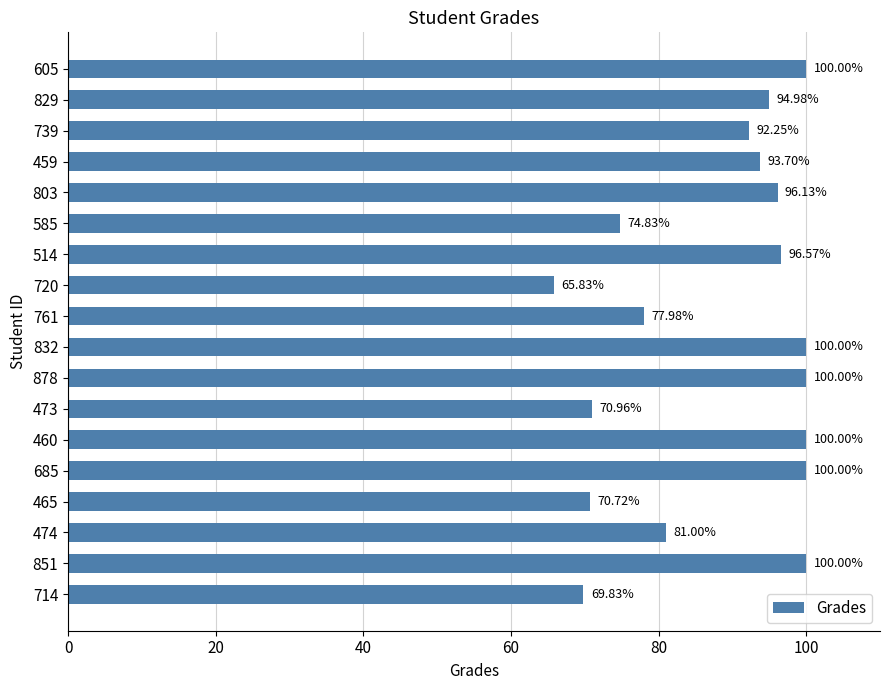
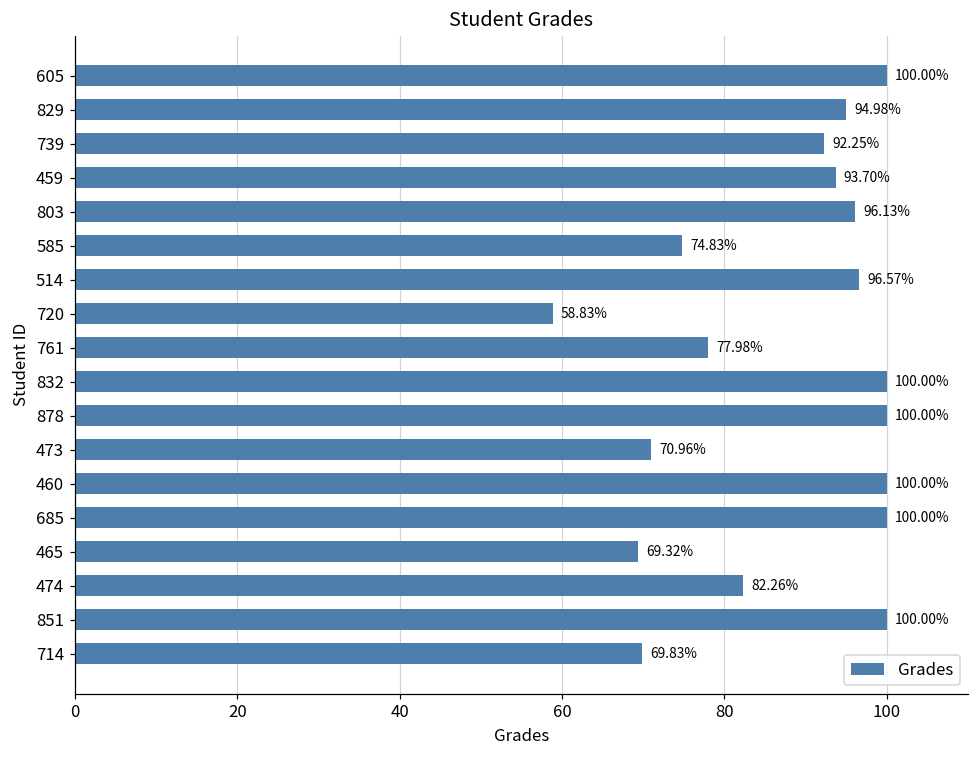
720: 65.83% -> 58.83%
465: 70.72% -> 69.32%
474: 81.00% -> 82.26%
